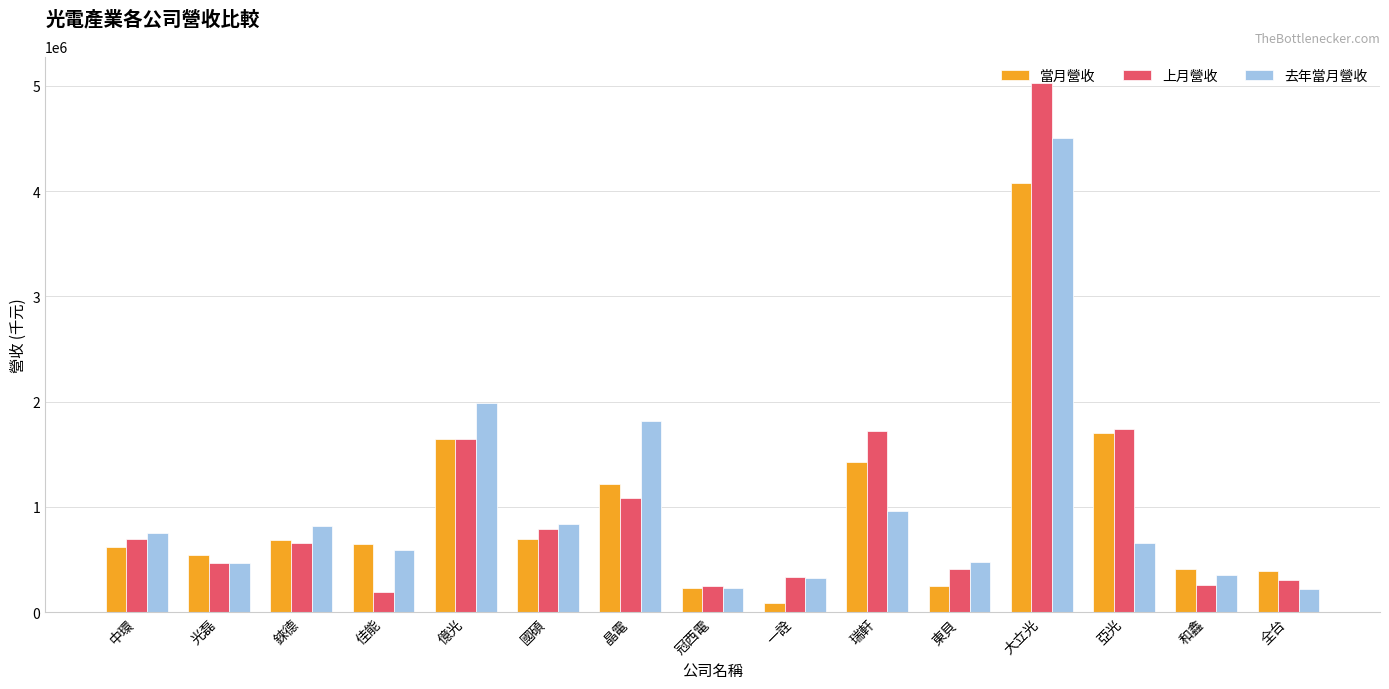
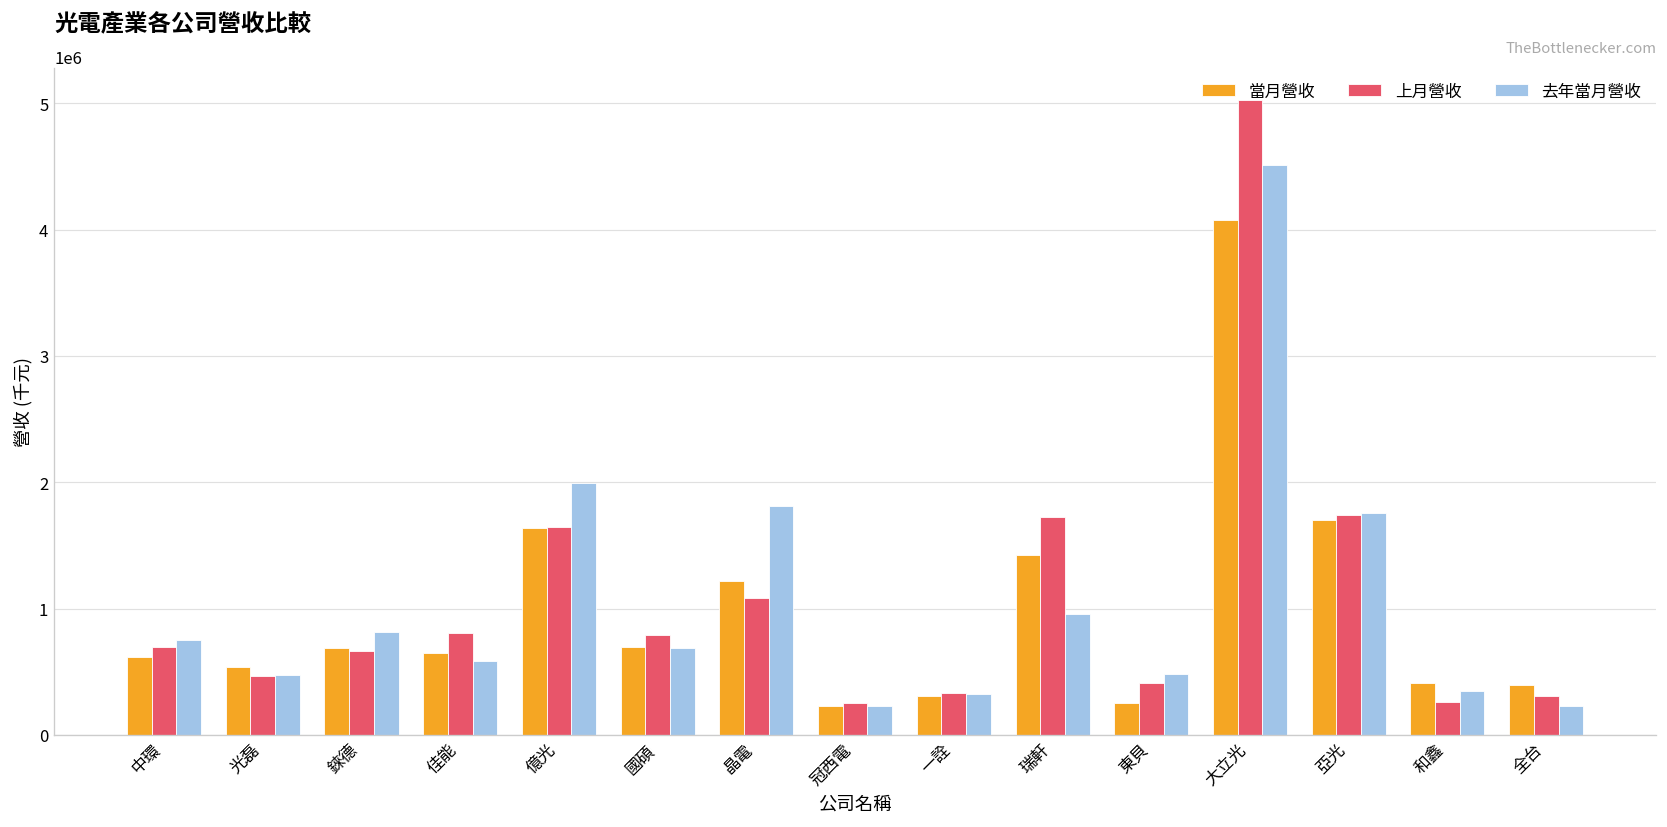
上月營收, 佳能: 200000 -> 810000
去年當月營收, 國碩: 840000 -> 680000
當月營收, 一詮: 90000 -> 310000
去年當月營收, 亞光: 650000 -> 1750000
